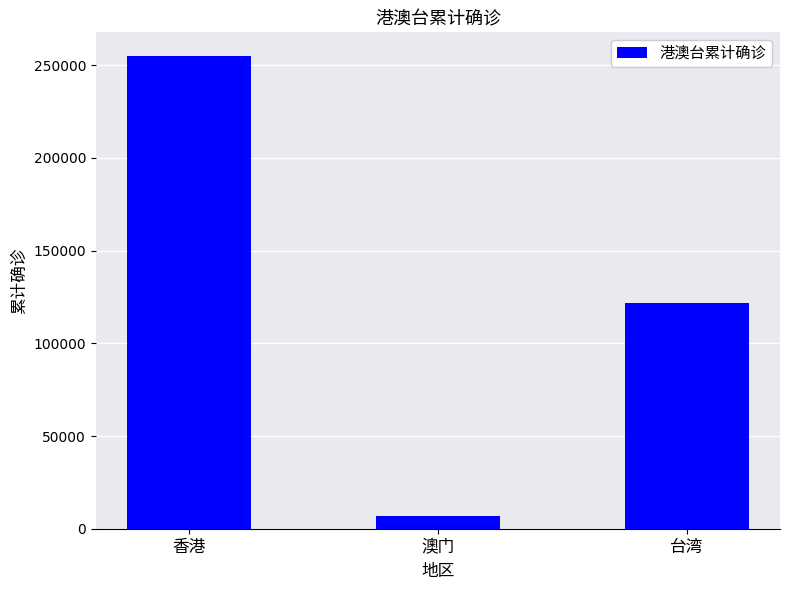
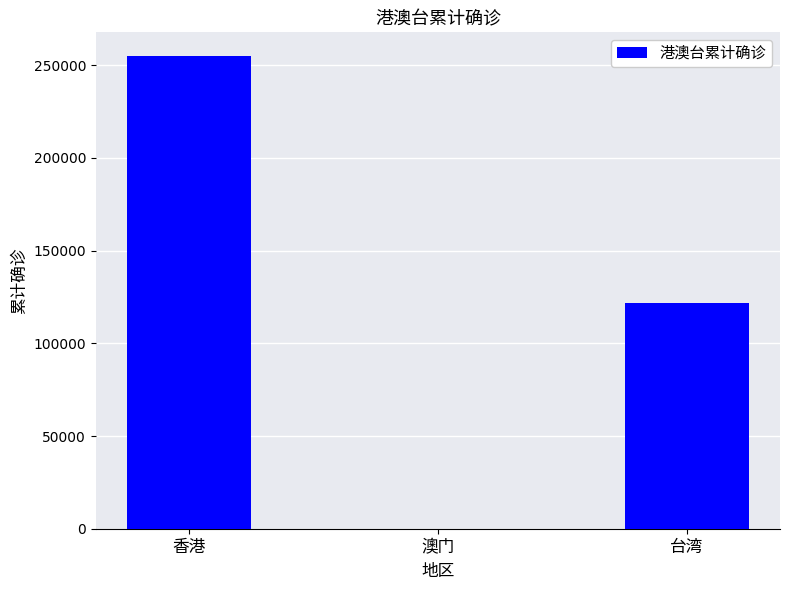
澳门: 7000 -> 0
